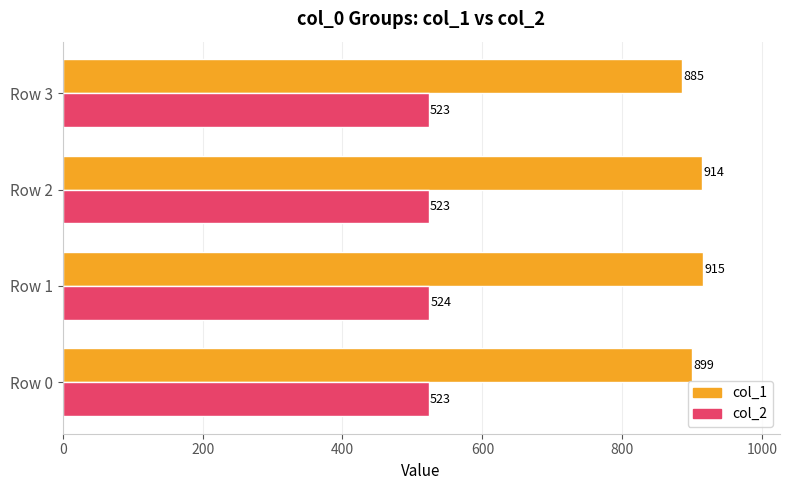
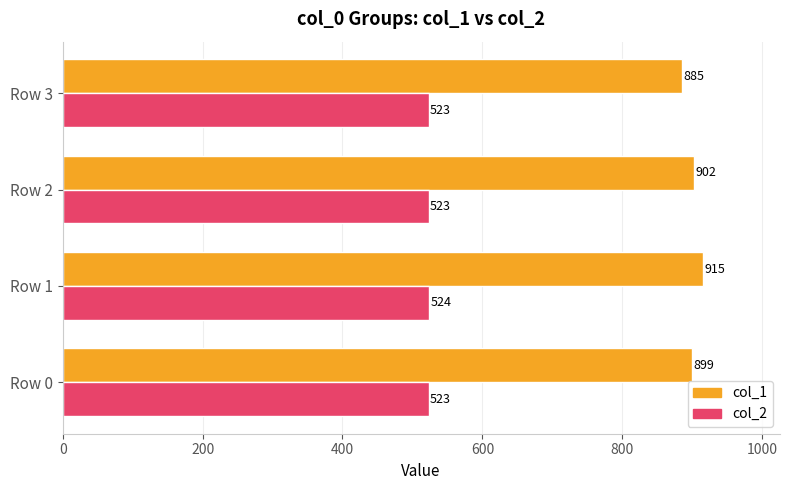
col_1, Row 2: 914 -> 902
